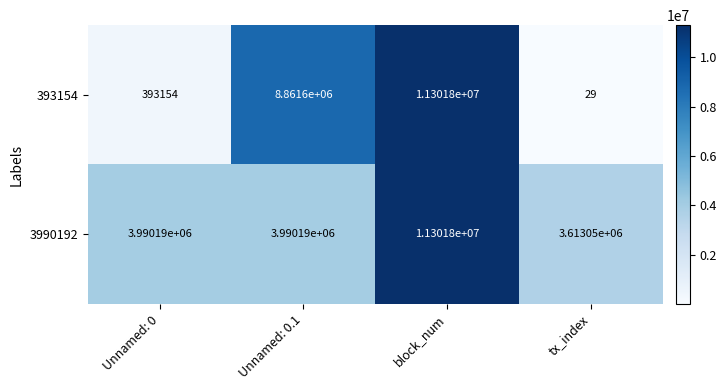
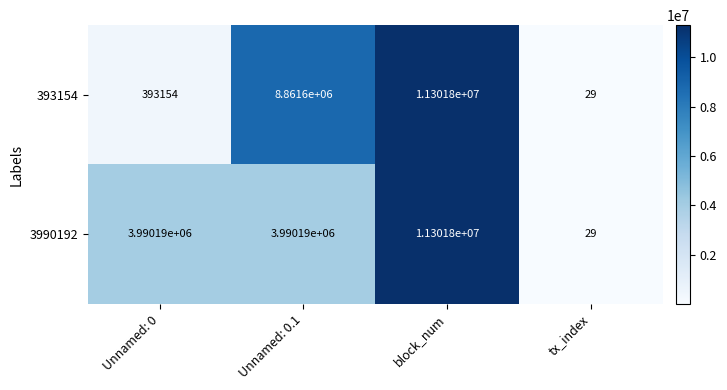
3990192, tx_index: 3.61305e+06 -> 29
